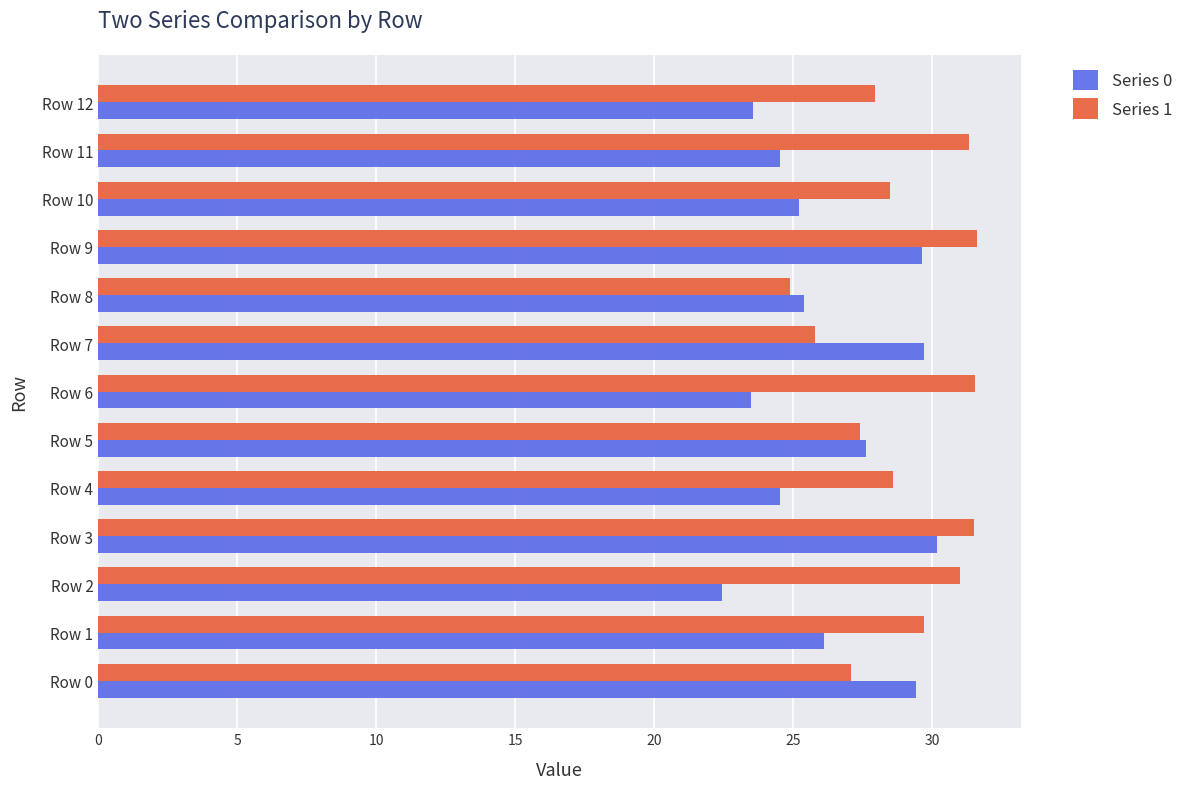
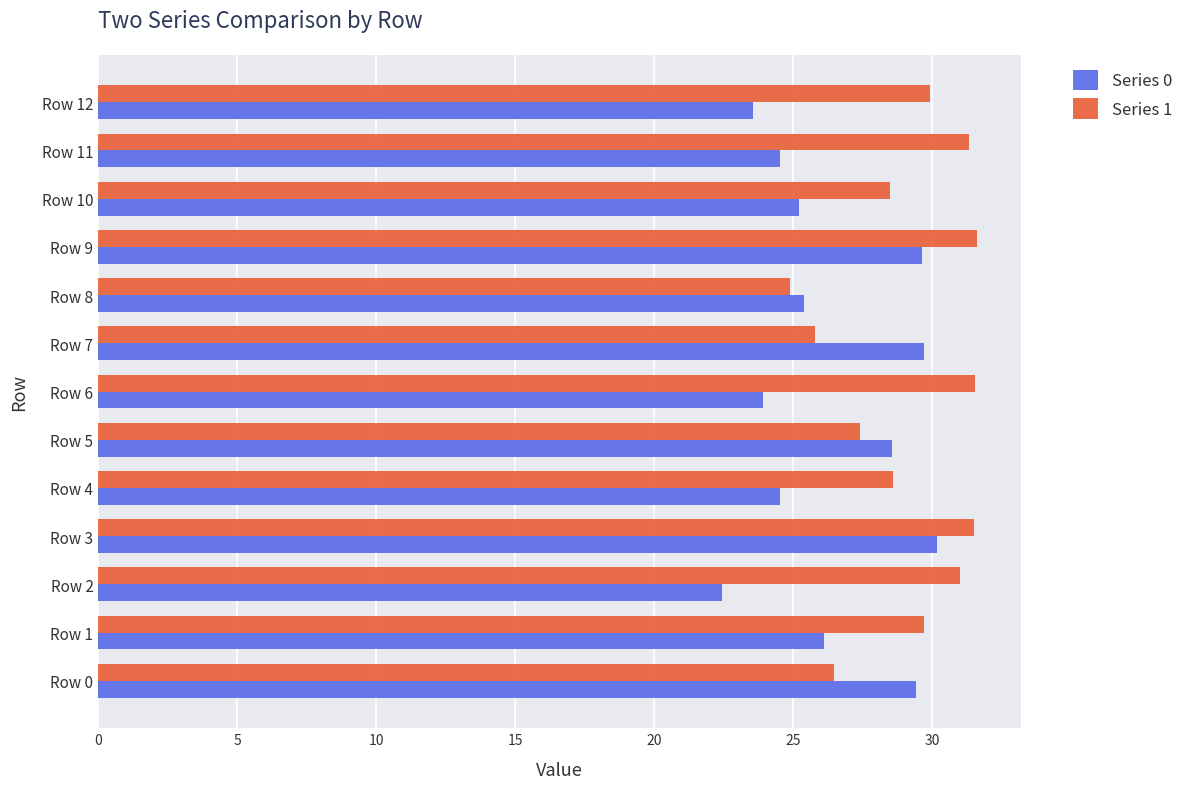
Series 1, Row 12: 27.9 -> 29.9
Series 0, Row 6: 23.5 -> 23.9
Series 0, Row 5: 27.6 -> 28.5
Series 1, Row 0: 27.1 -> 26.4
